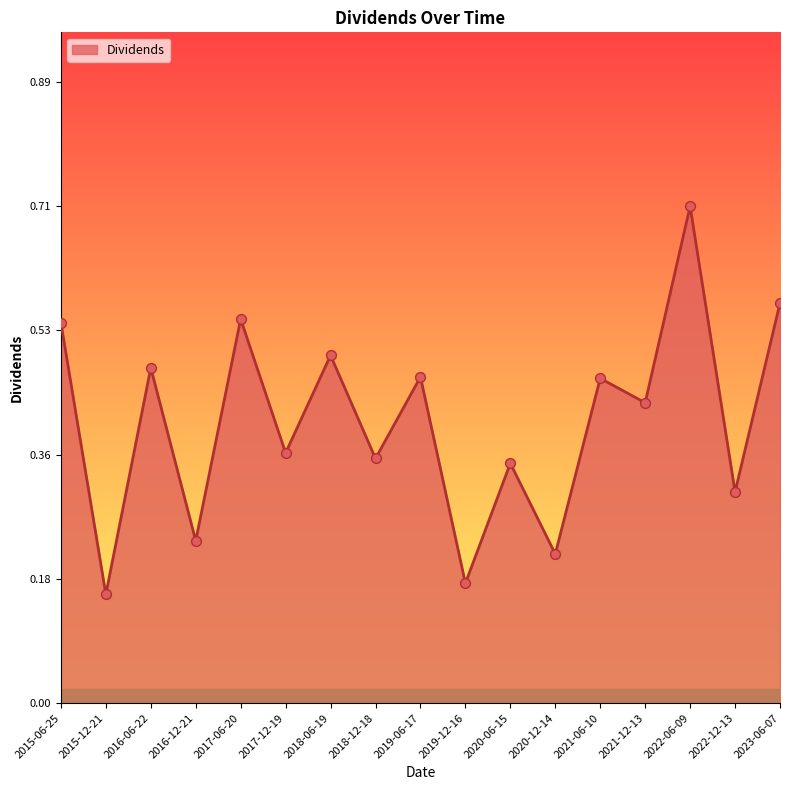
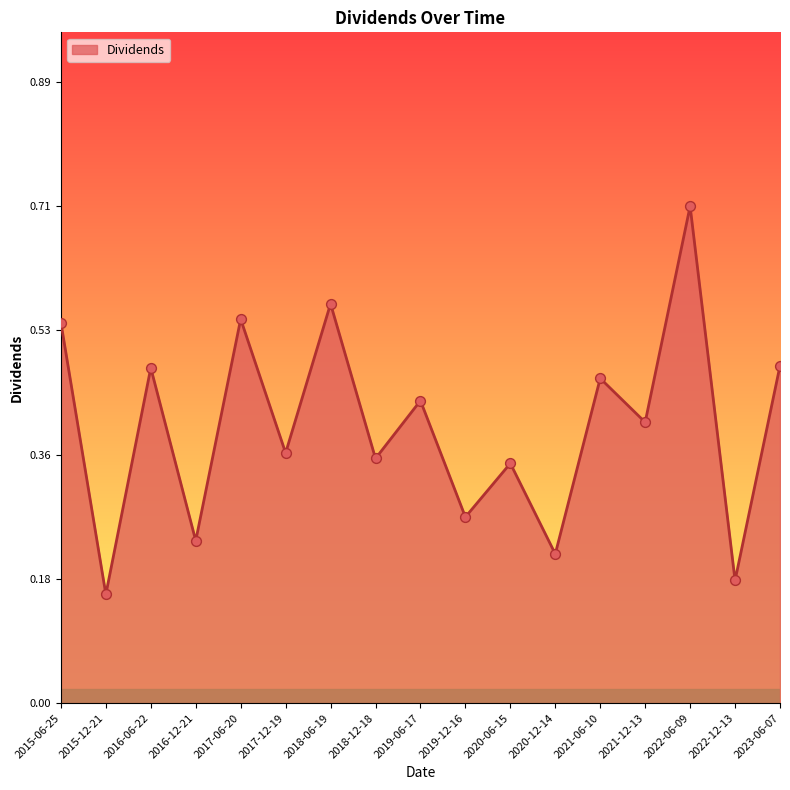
2018-06-19: 0.50 -> 0.57
2019-06-17: 0.47 -> 0.43
2019-12-16: 0.17 -> 0.27
2021-12-13: 0.43 -> 0.40
2022-12-13: 0.30 -> 0.18
2023-06-07: 0.57 -> 0.48
